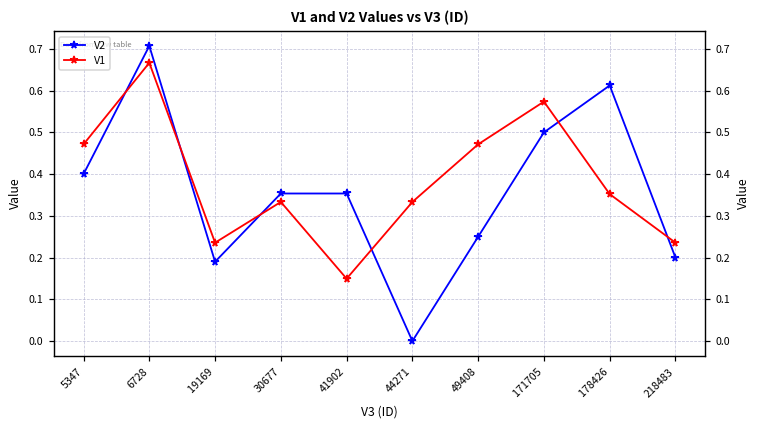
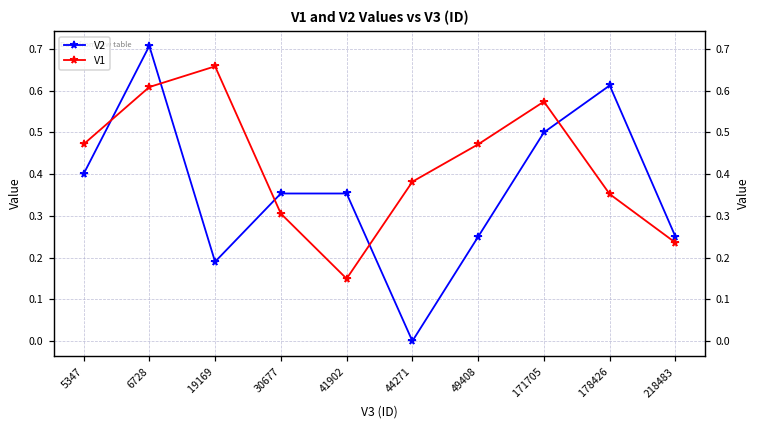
V1, 6728: 0.67 -> 0.61
V1, 19169: 0.24 -> 0.66
V1, 30677: 0.33 -> 0.31
V1, 44271: 0.33 -> 0.38
V2, 218483: 0.20 -> 0.25
